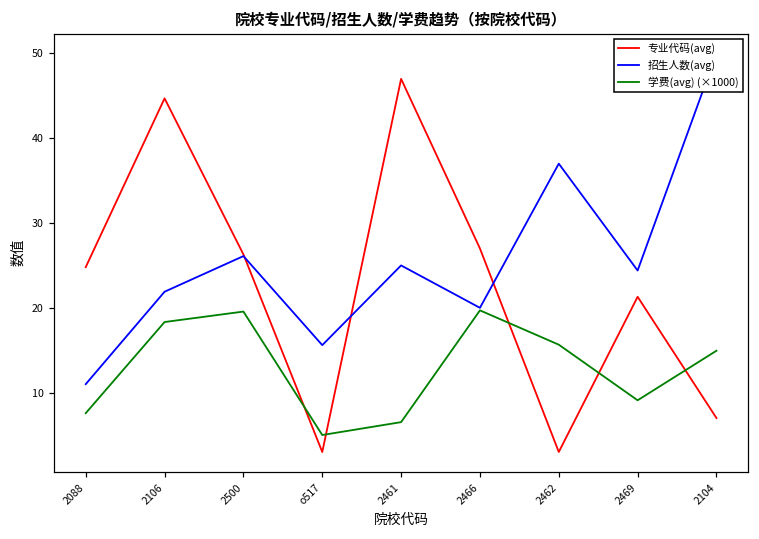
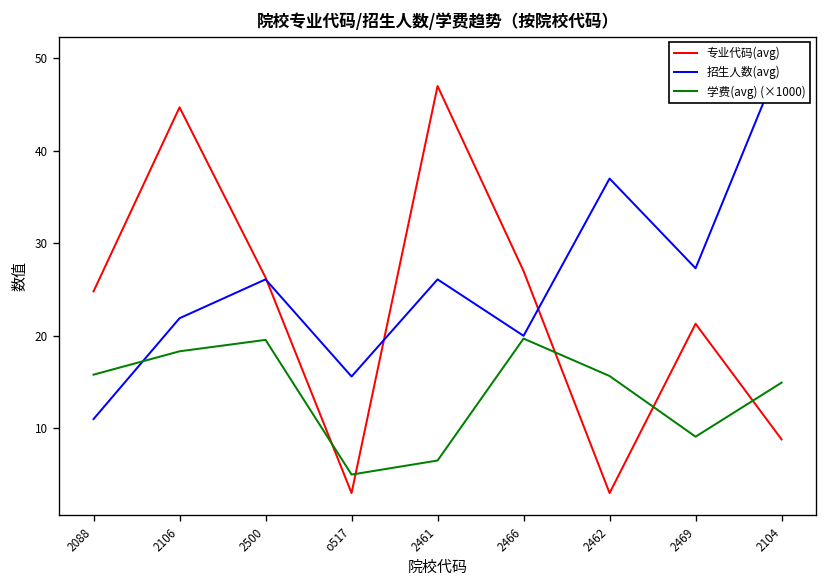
学费(avg) (×1000), 2088: 8 -> 16
招生人数(avg), 2461: 25 -> 26
招生人数(avg), 2469: 24 -> 27
专业代码(avg), 2104: 7 -> 9
